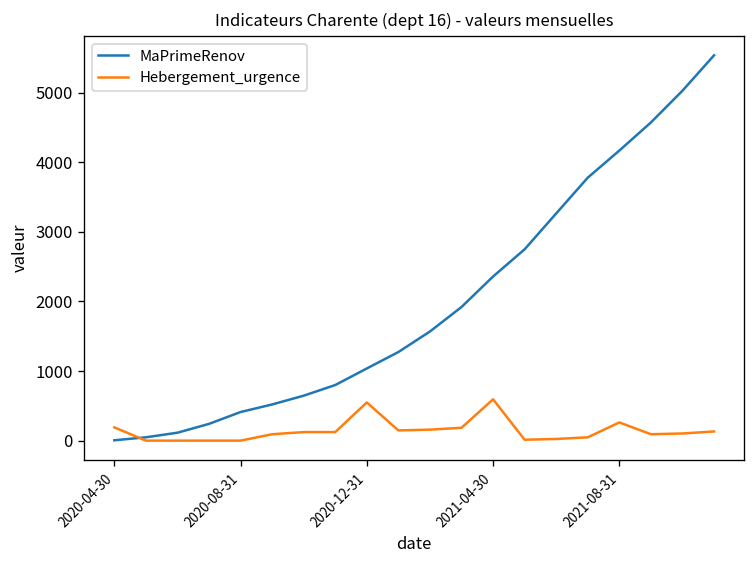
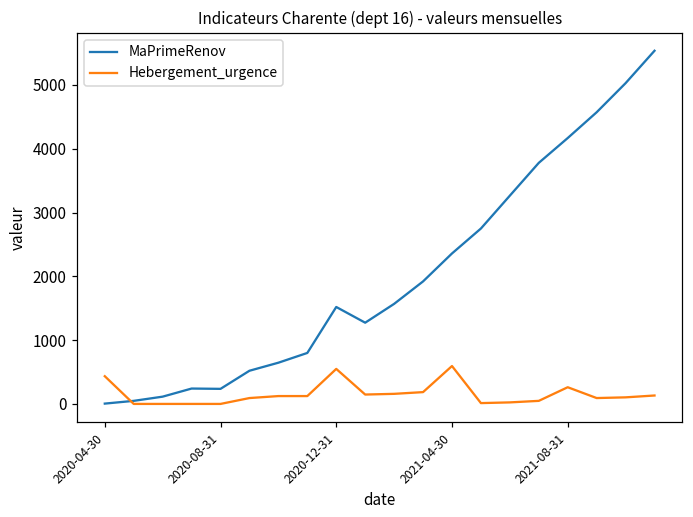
Hebergement_urgence, 2020-04-30: 200 -> 400
MaPrimeRenov, 2020-08-31: 400 -> 200
MaPrimeRenov, 2020-12-31: 1000 -> 1500
